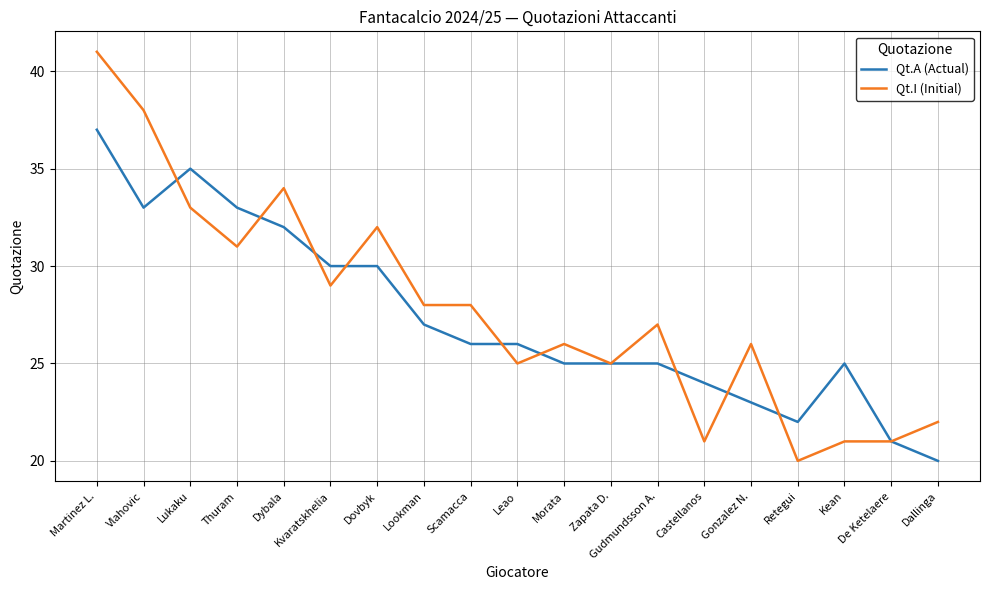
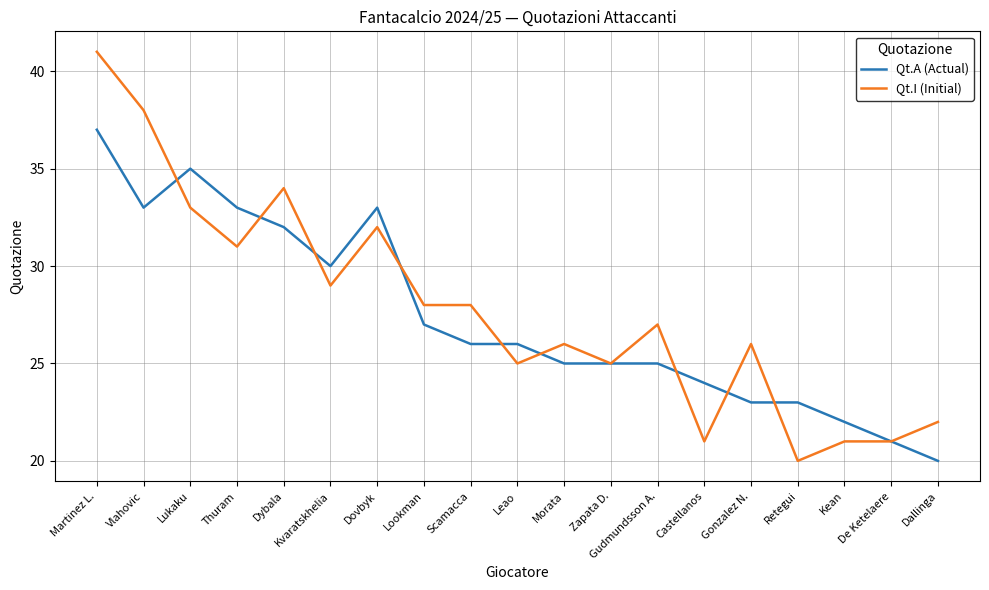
Qt.A (Actual), Dovbyk: 30 -> 33
Qt.A (Actual), Retegui: 22 -> 23
Qt.A (Actual), Kean: 25 -> 22
